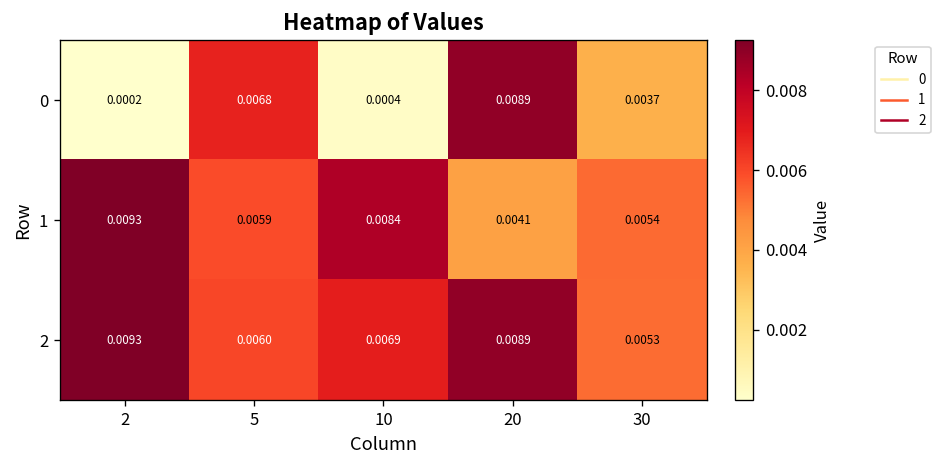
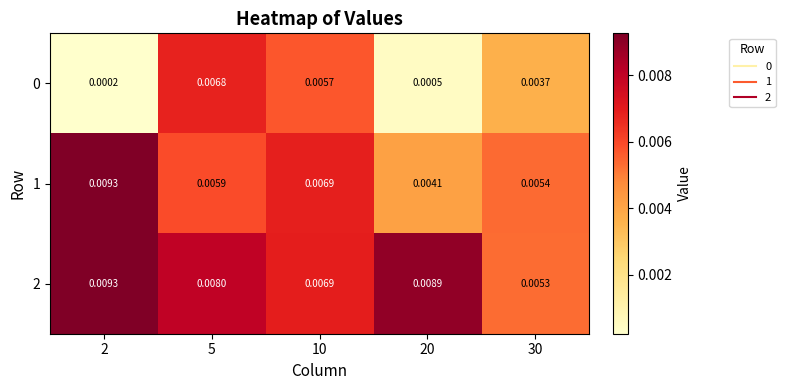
0, 10: 0.0004 -> 0.0057
0, 20: 0.0089 -> 0.0005
1, 10: 0.0084 -> 0.0069
2, 5: 0.0060 -> 0.0080
